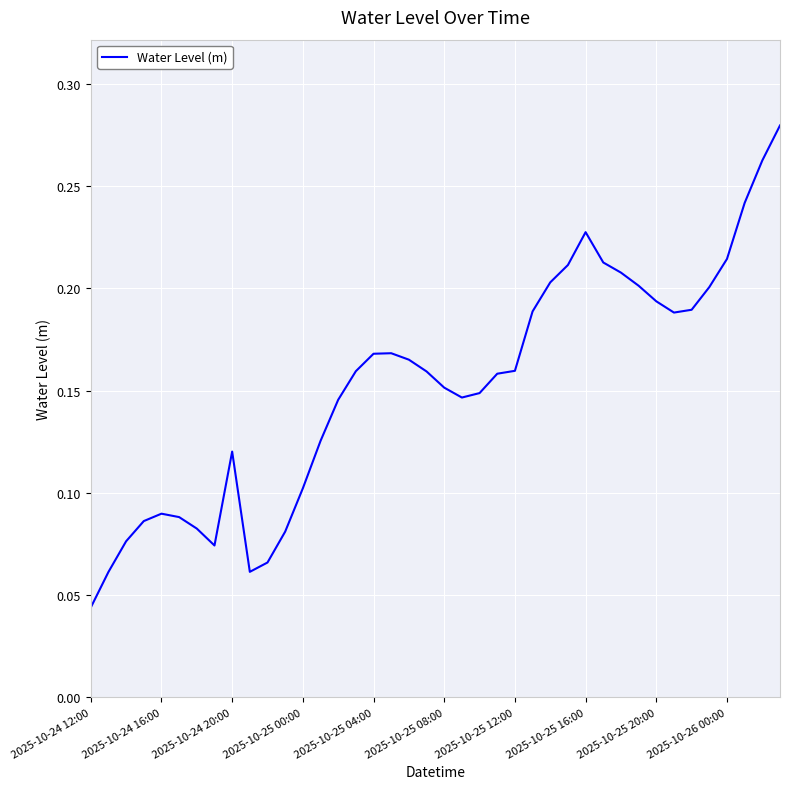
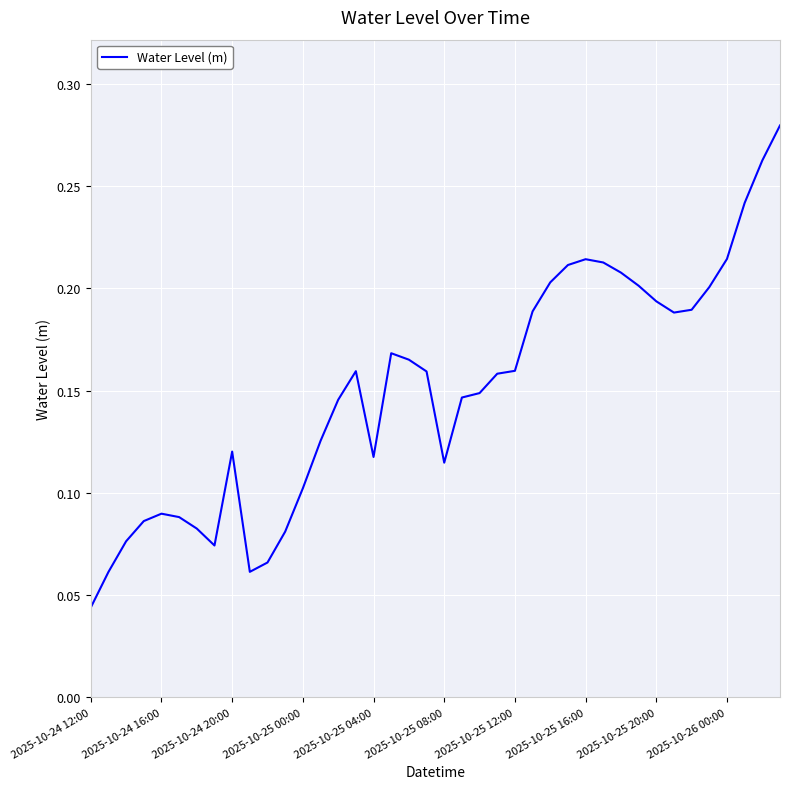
2025-10-25 04:00: 0.168 -> 0.118
2025-10-25 08:00: 0.151 -> 0.115
2025-10-25 16:00: 0.227 -> 0.214
